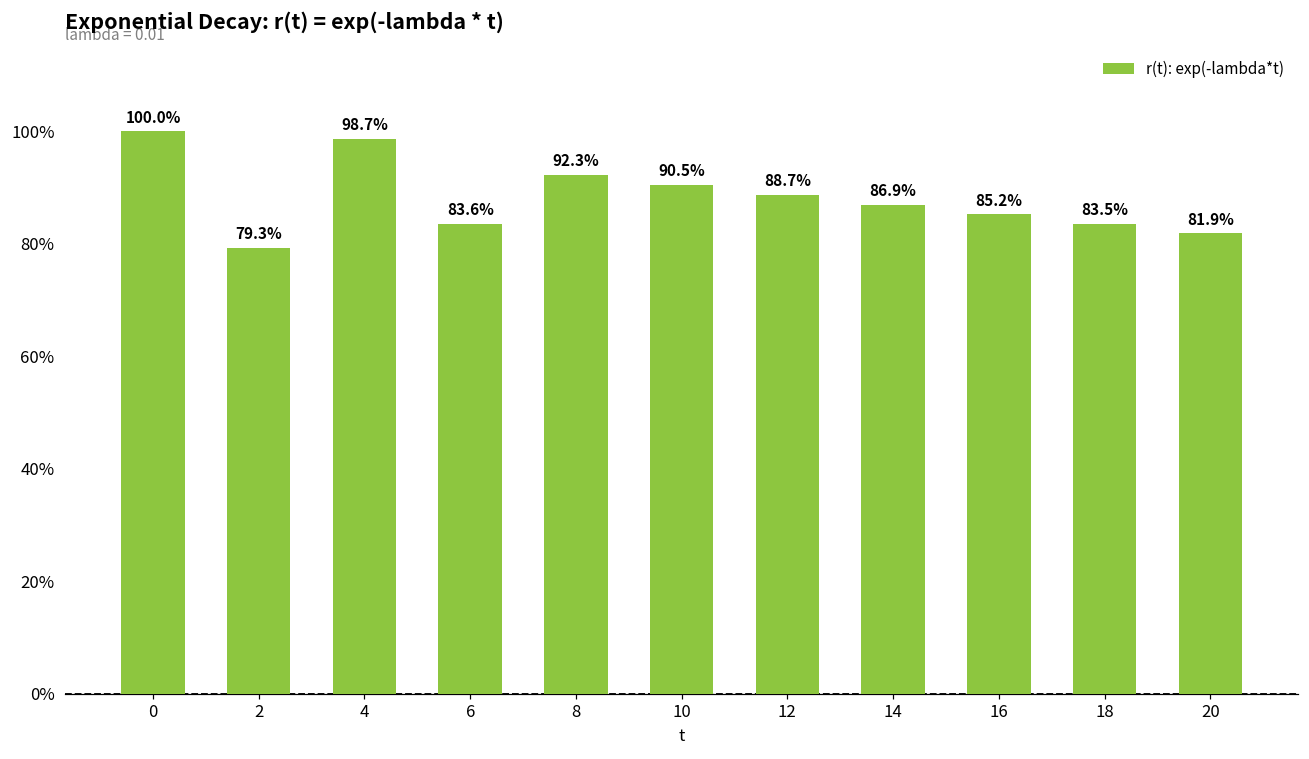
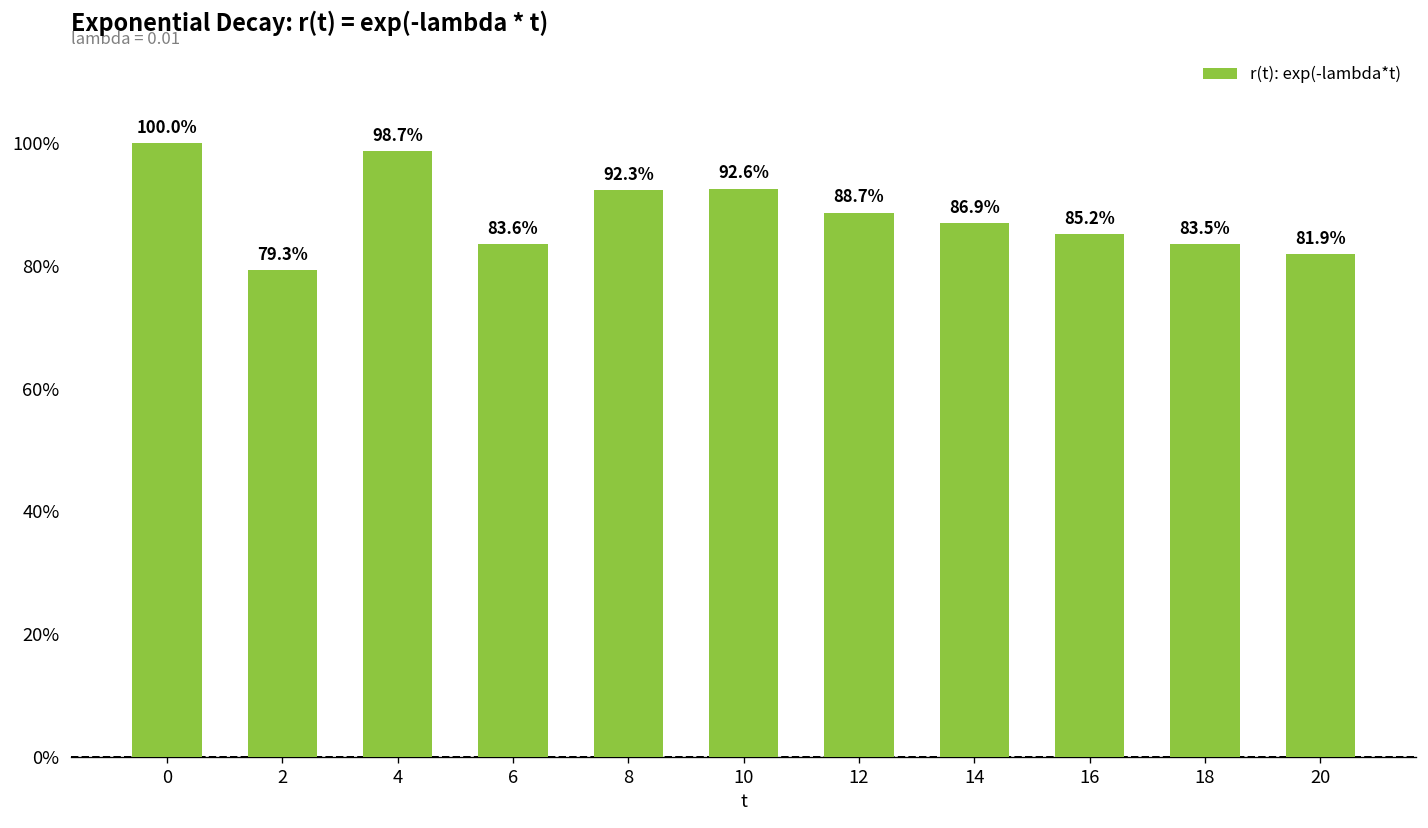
10: 90.5% -> 92.6%
